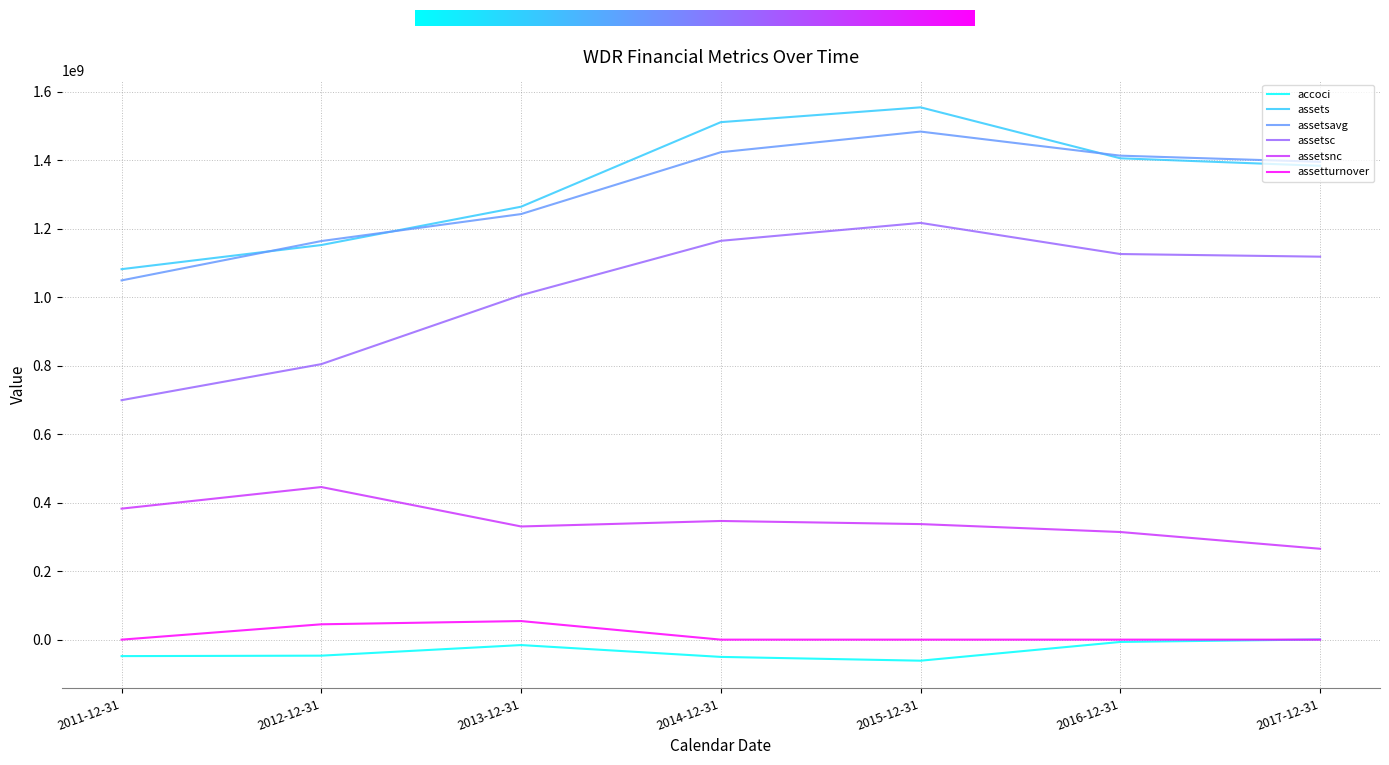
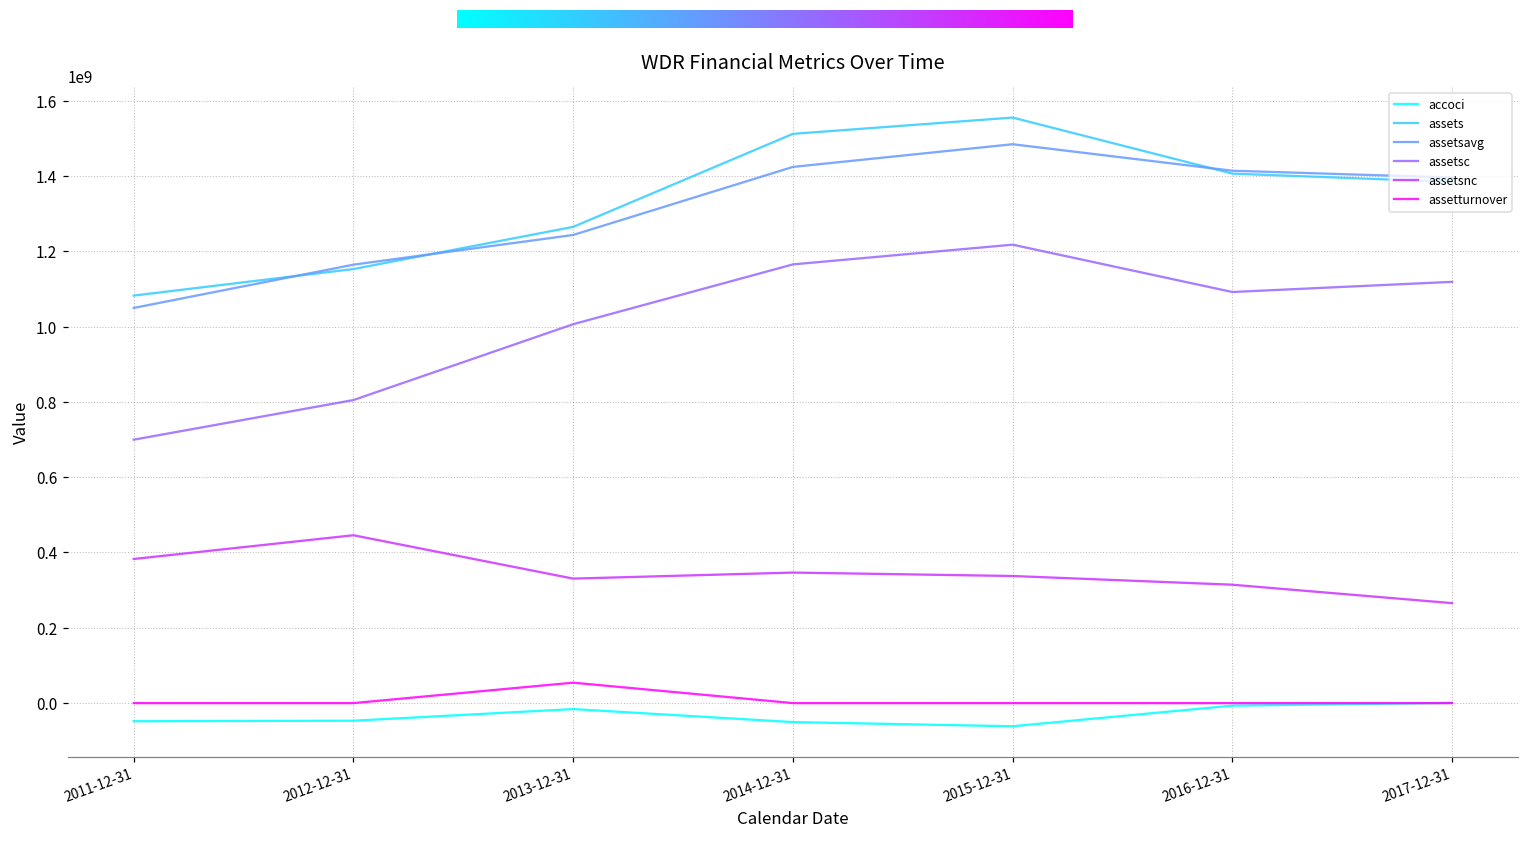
assetturnover, 2012-12-31: 40000000 -> 0
assetsc, 2016-12-31: 1130000000 -> 1090000000
